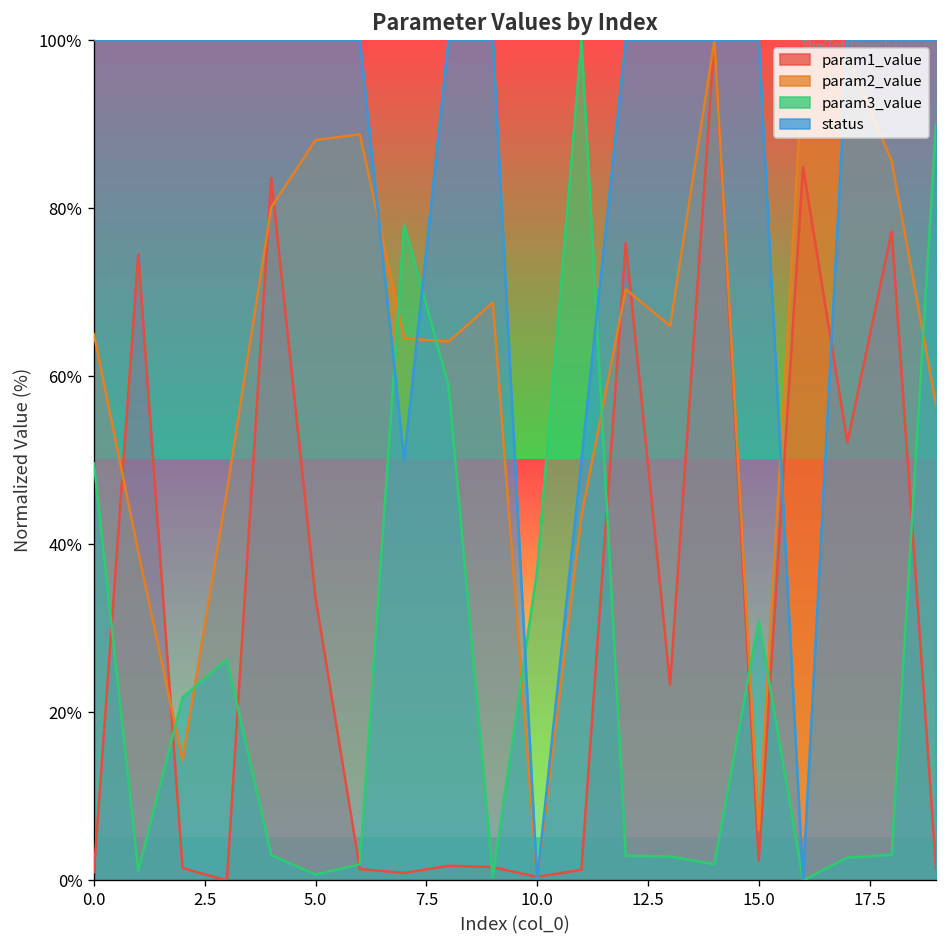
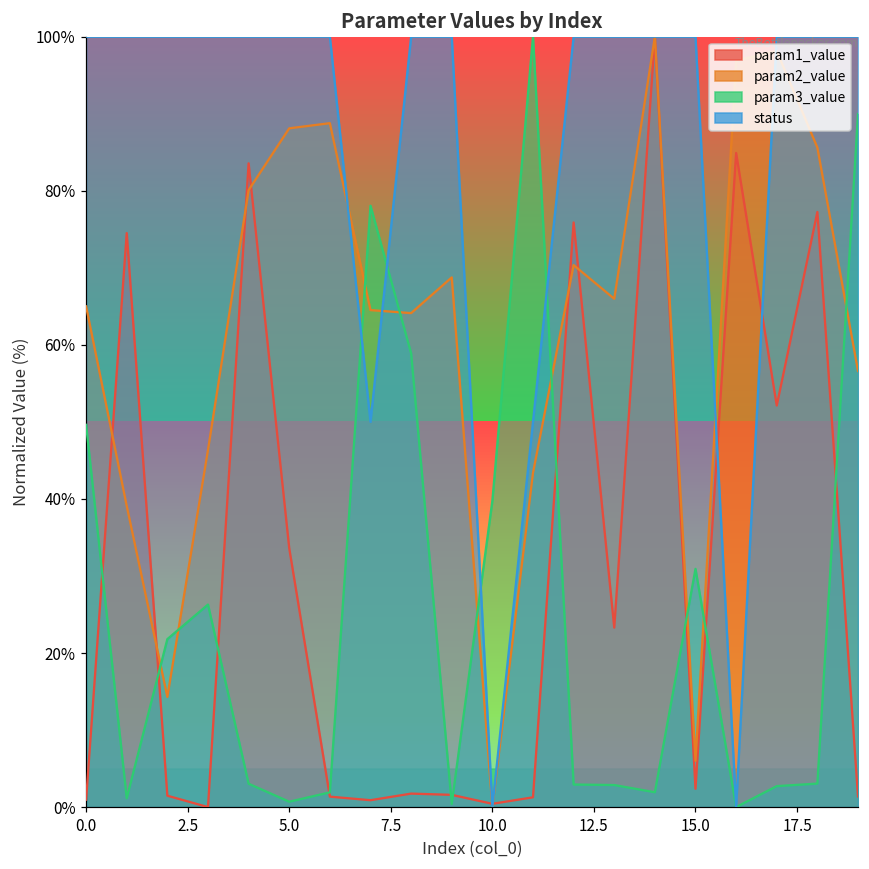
param3_value, 10.0: 37% -> 40%
